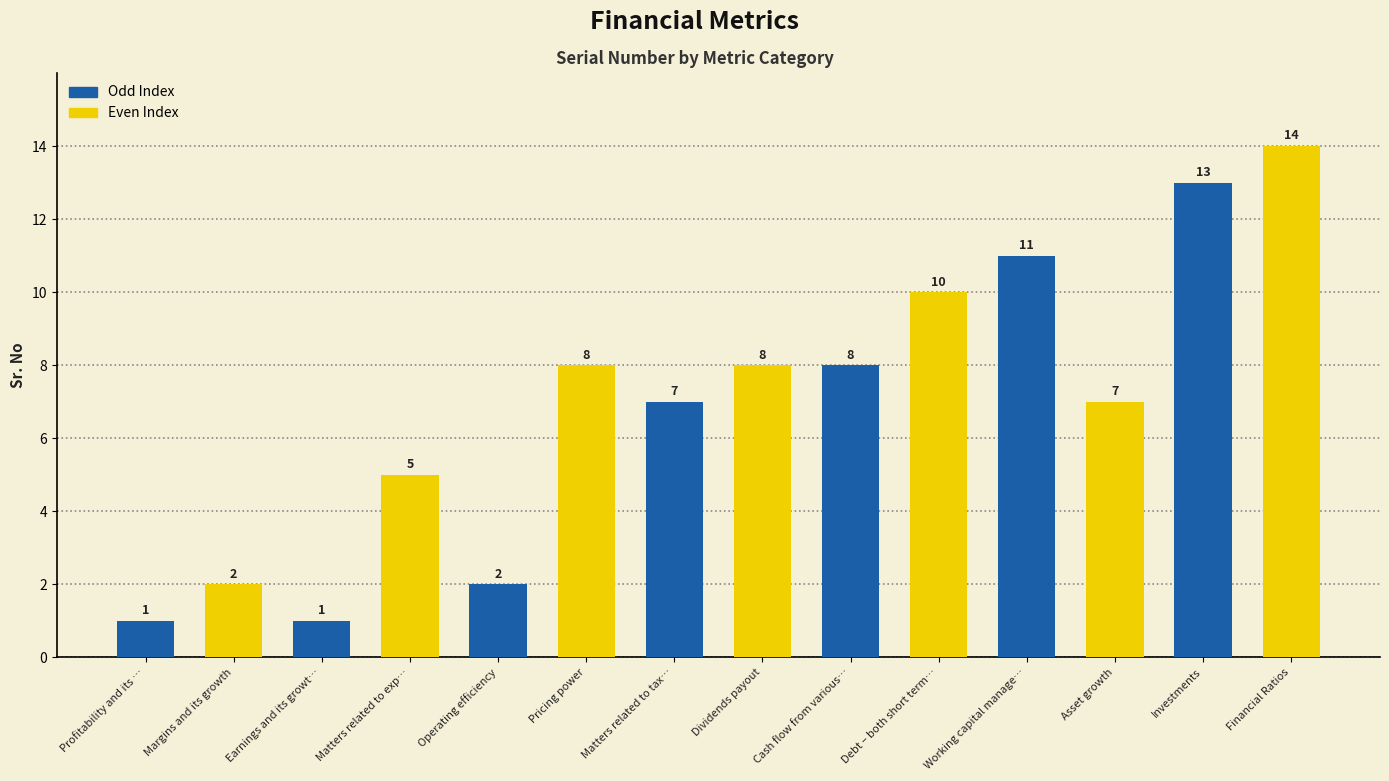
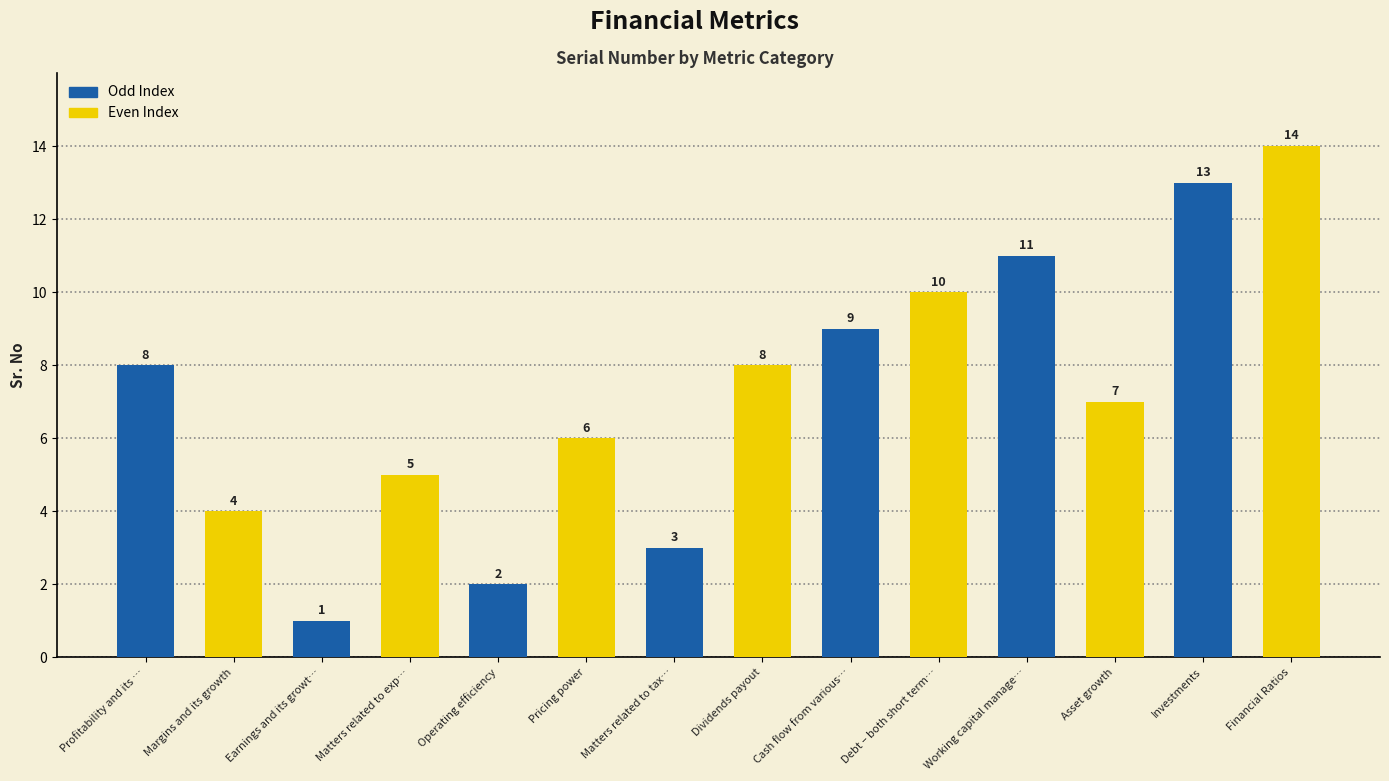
Profitability and its …: 1 -> 8
Margins and its growth: 2 -> 4
Pricing power: 8 -> 6
Matters related to tax…: 7 -> 3
Cash flow from various…: 8 -> 9
